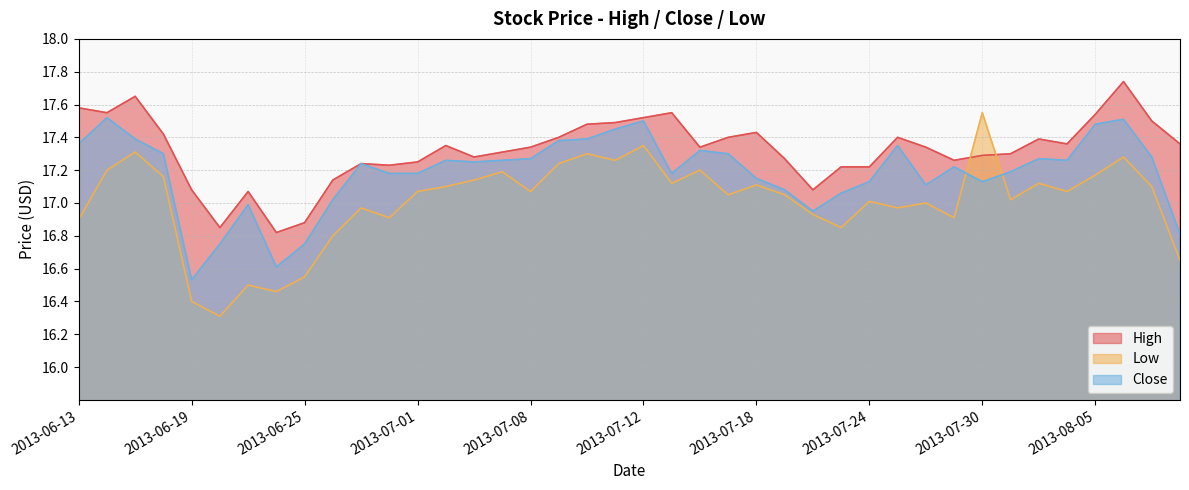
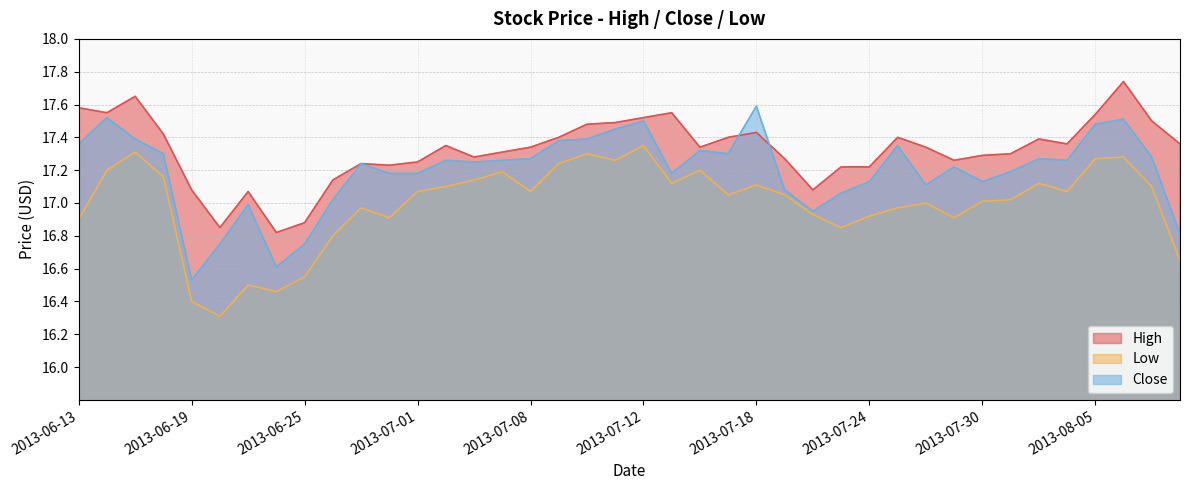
Close, 2013-07-18: 17.15 -> 17.59
Low, 2013-07-24: 17.01 -> 16.92
Low, 2013-07-30: 17.55 -> 17.01
Low, 2013-08-05: 17.17 -> 17.27
